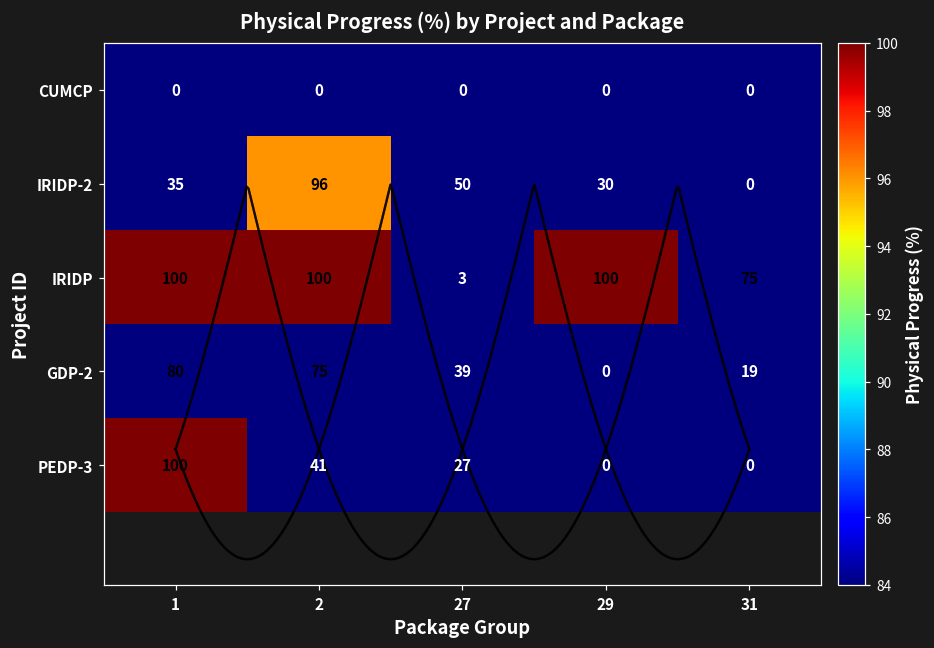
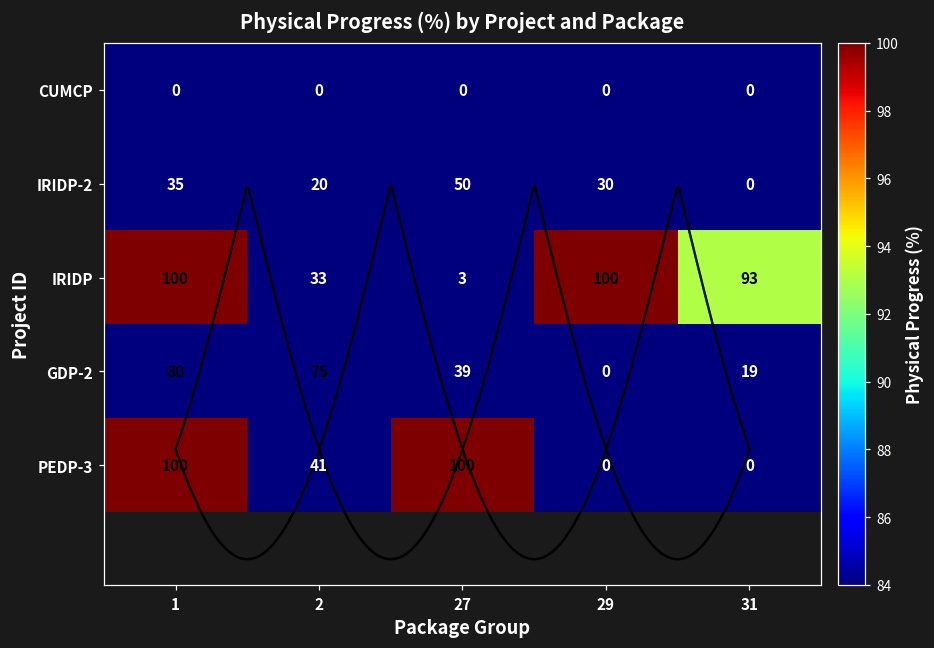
IRIDP-2, 2: 96 -> 20
IRIDP, 2: 100 -> 33
IRIDP, 31: 75 -> 93
PEDP-3, 27: 27 -> 100
